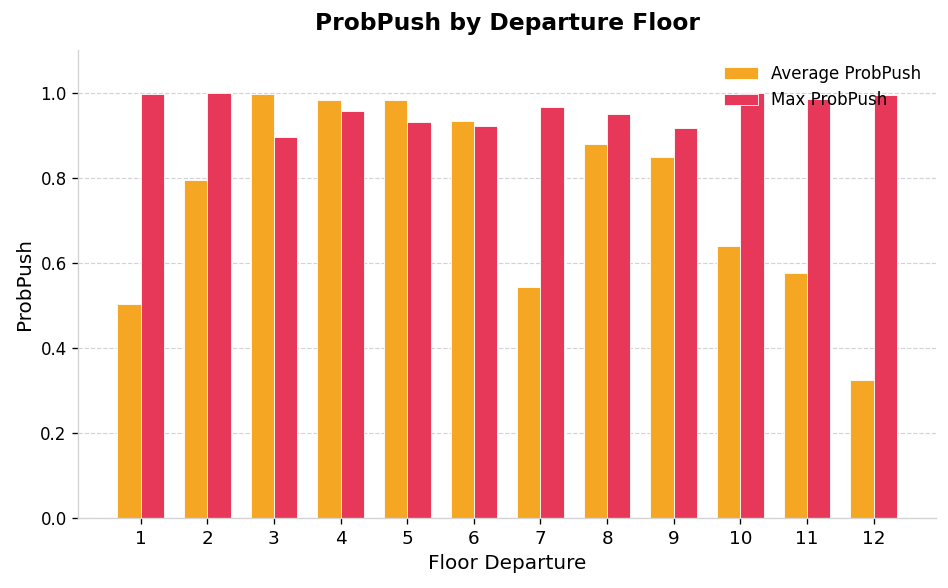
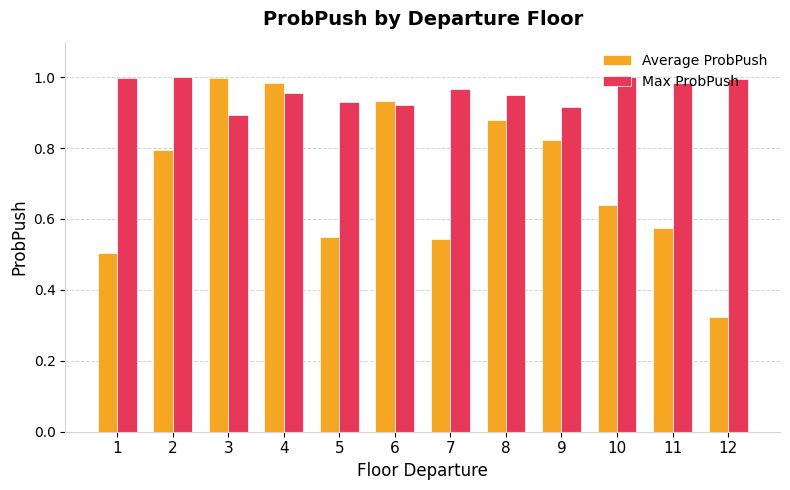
Average ProbPush, 5: 0.98 -> 0.55
Average ProbPush, 9: 0.85 -> 0.82
